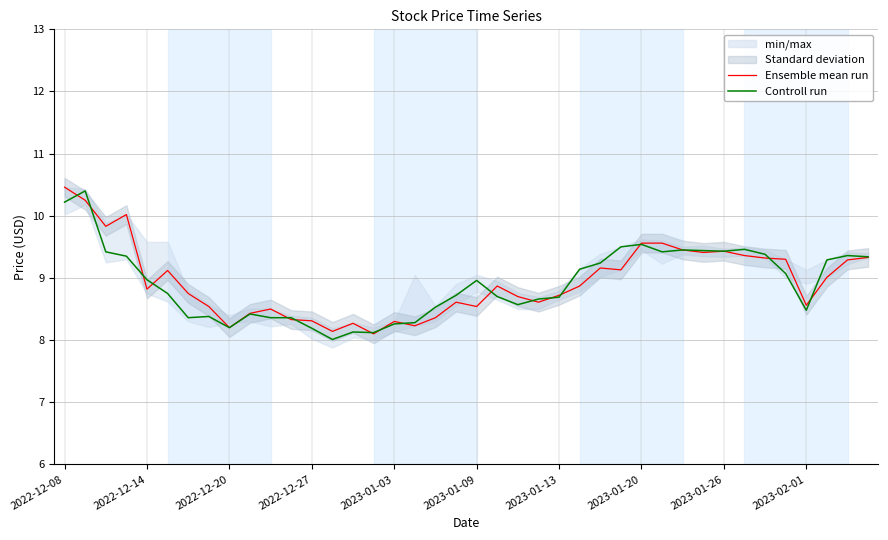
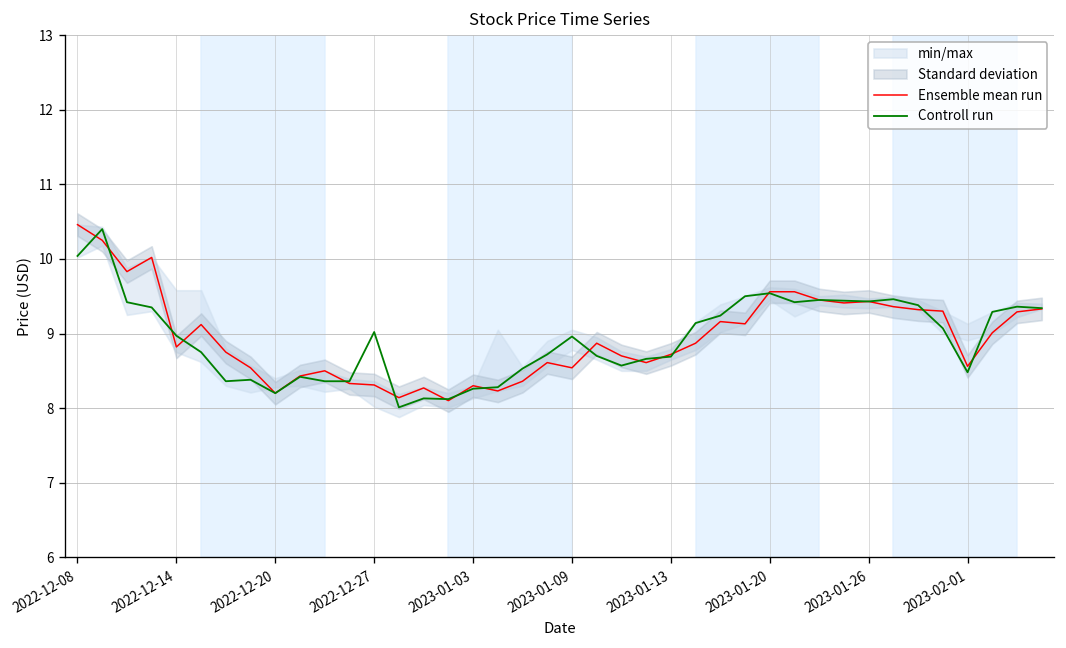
Controll run, 2022-12-08: 10.2 -> 10.0
Controll run, 2022-12-27: 8.2 -> 9.0
